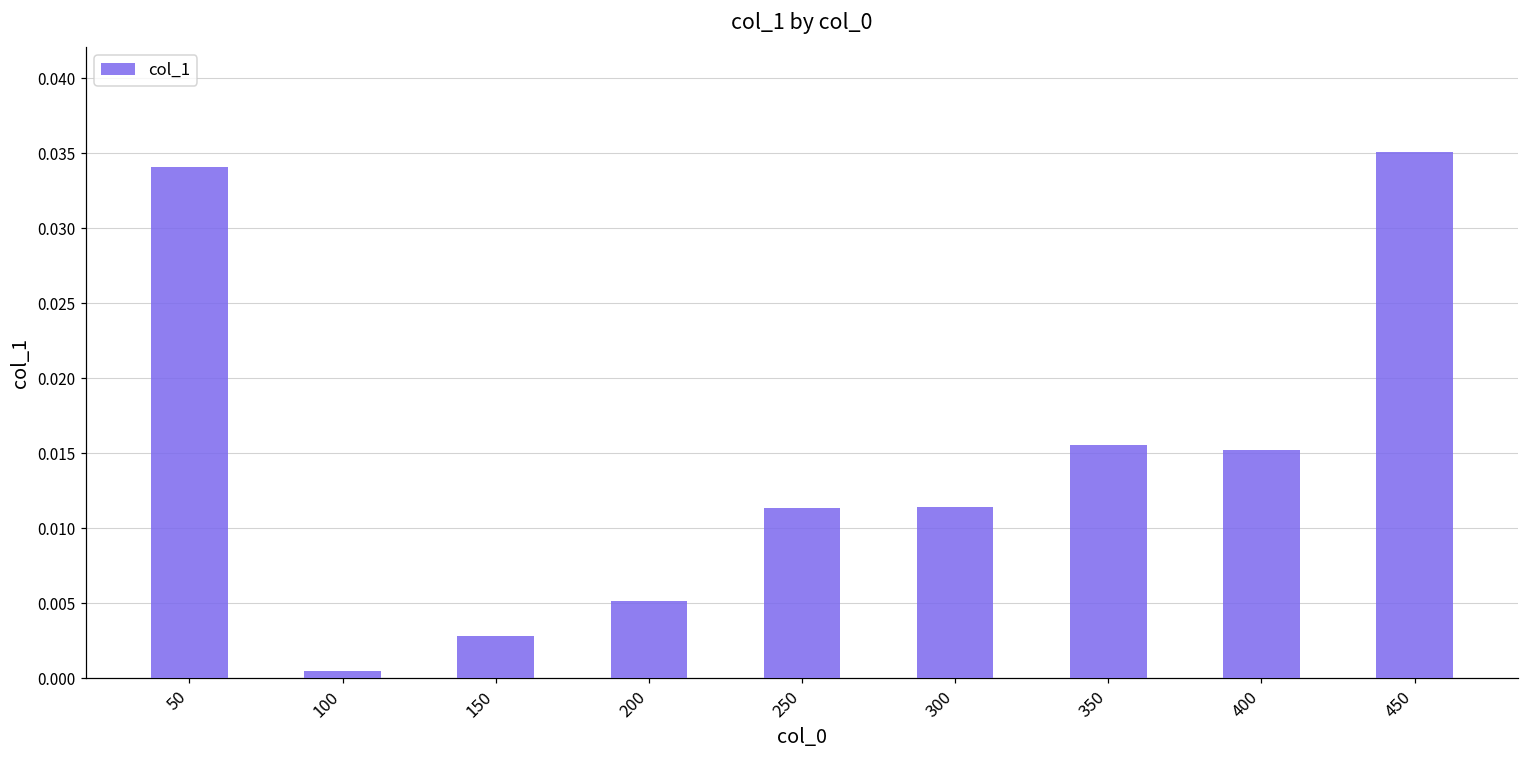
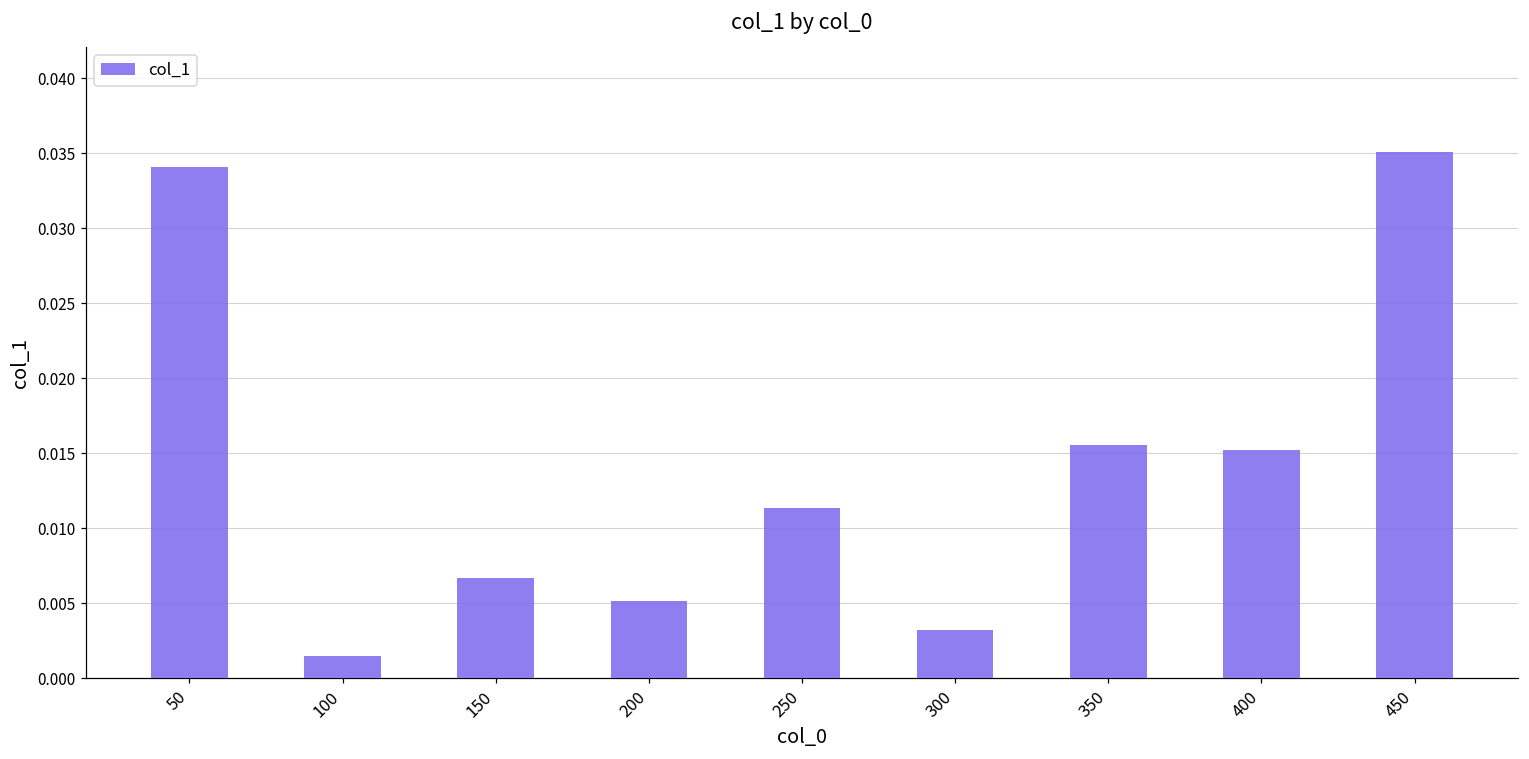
100: 0.0005 -> 0.0015
150: 0.0028 -> 0.0067
300: 0.0114 -> 0.0032
